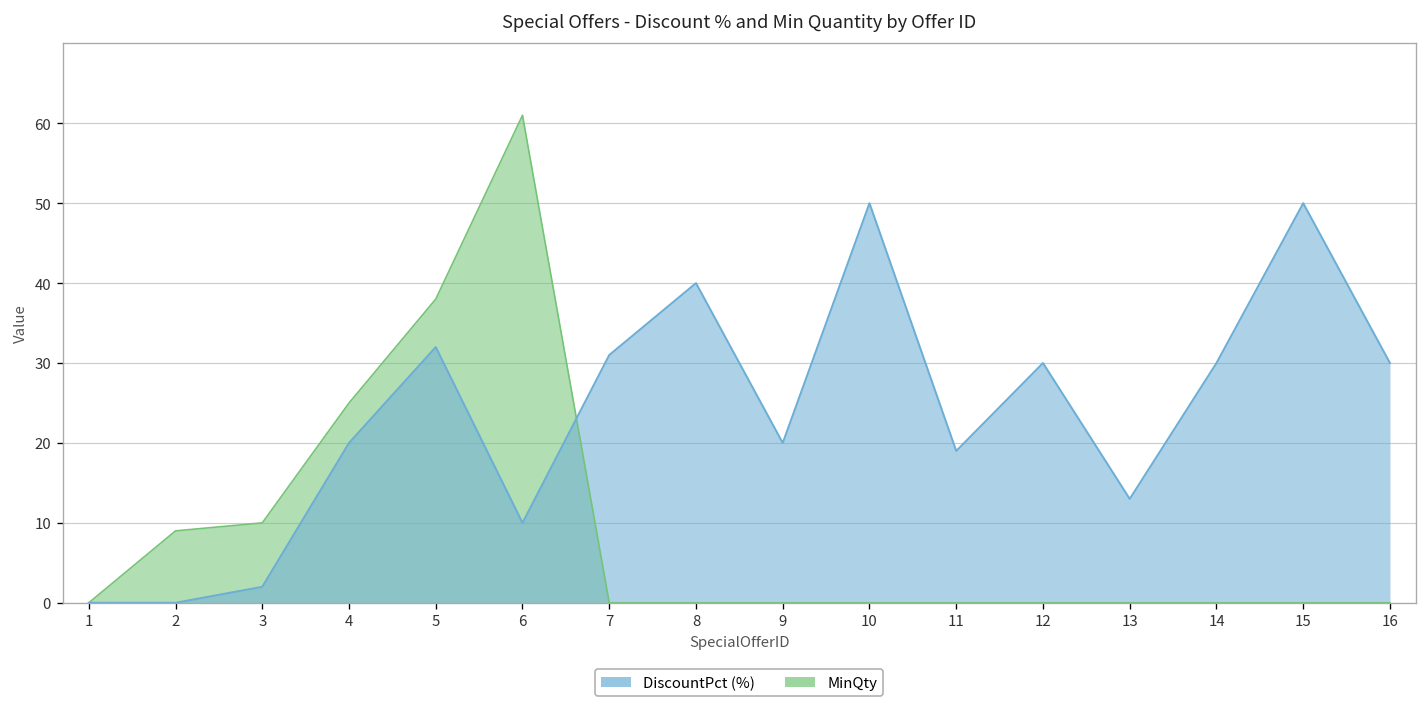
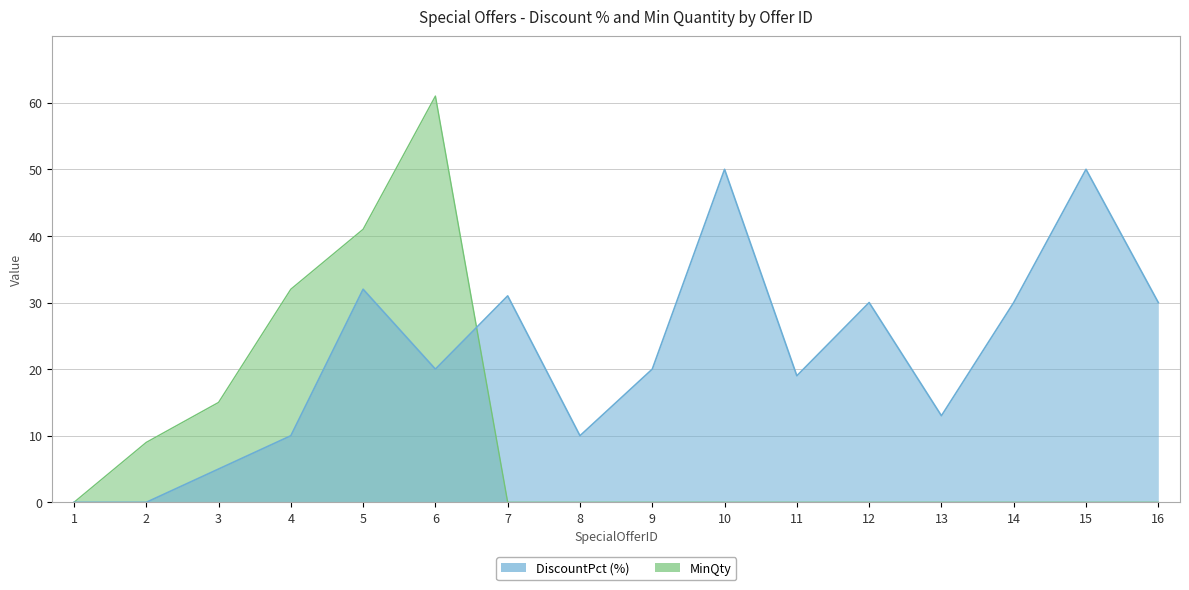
MinQty, 3: 10 -> 15
DiscountPct (%), 3: 2 -> 5
MinQty, 4: 25 -> 32
DiscountPct (%), 4: 20 -> 10
MinQty, 5: 38 -> 41
DiscountPct (%), 6: 10 -> 20
DiscountPct (%), 8: 40 -> 10
